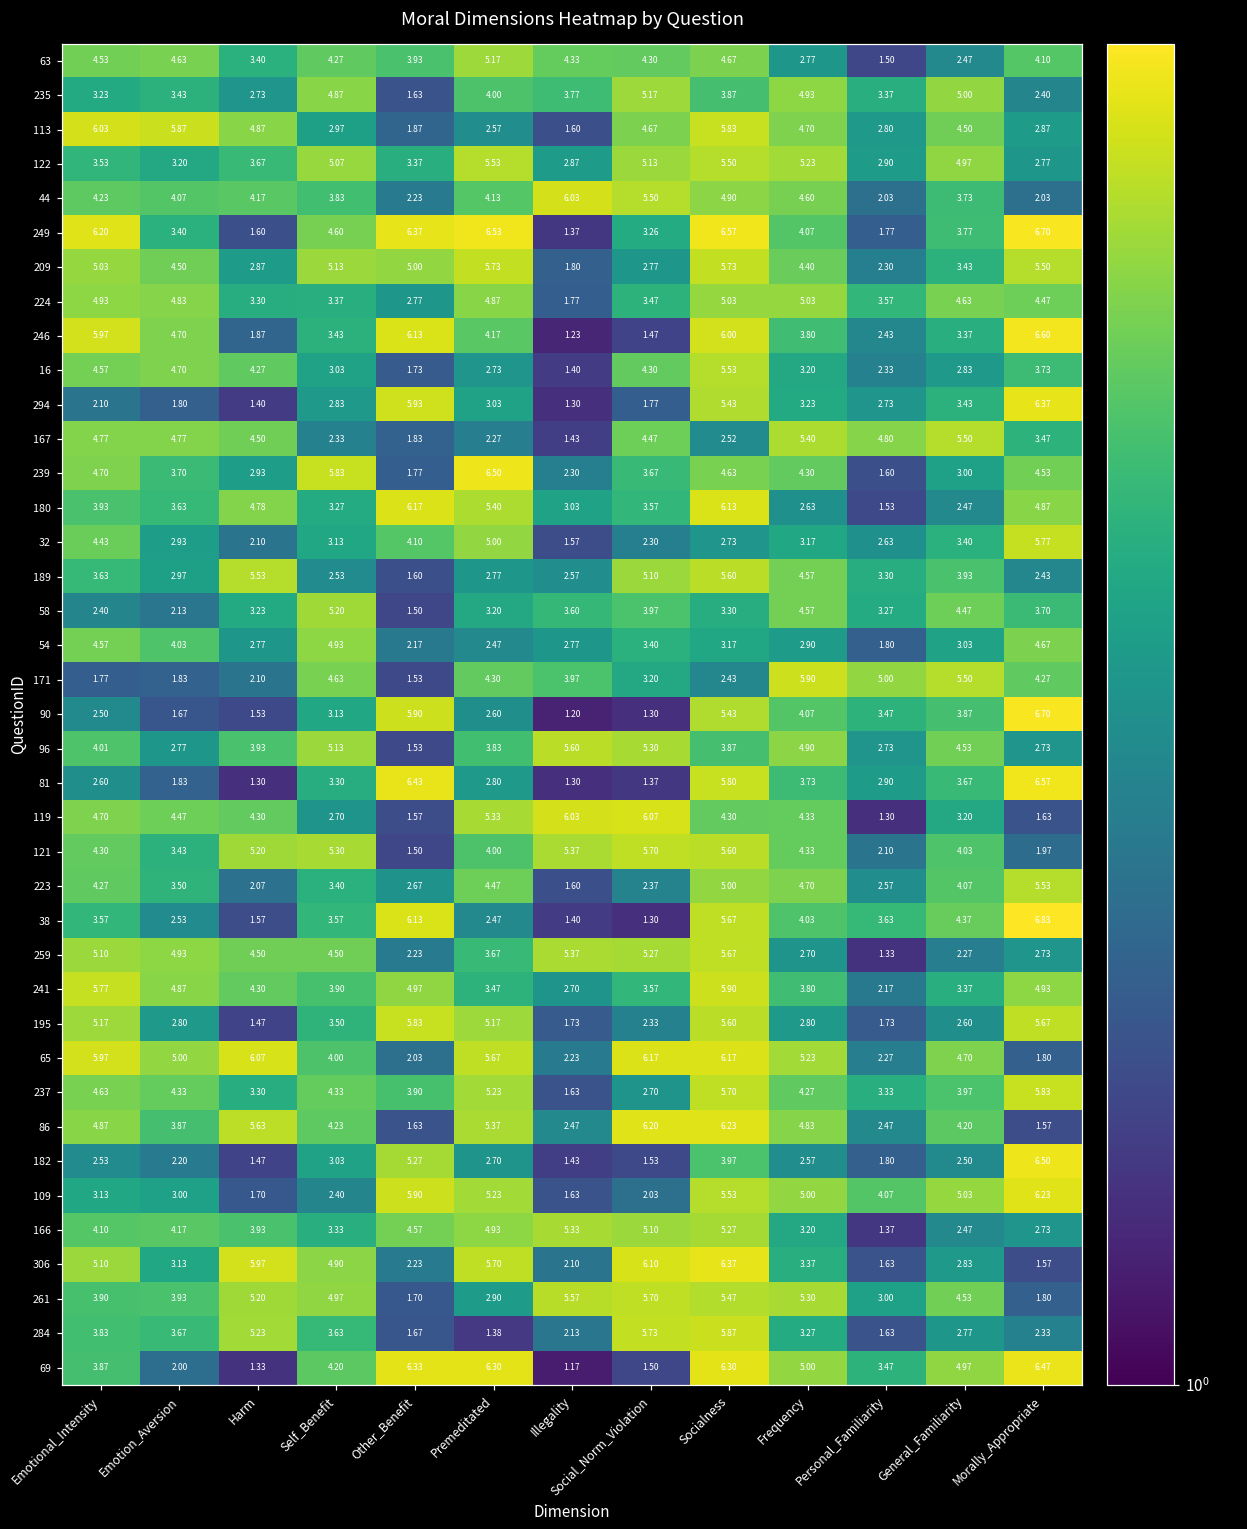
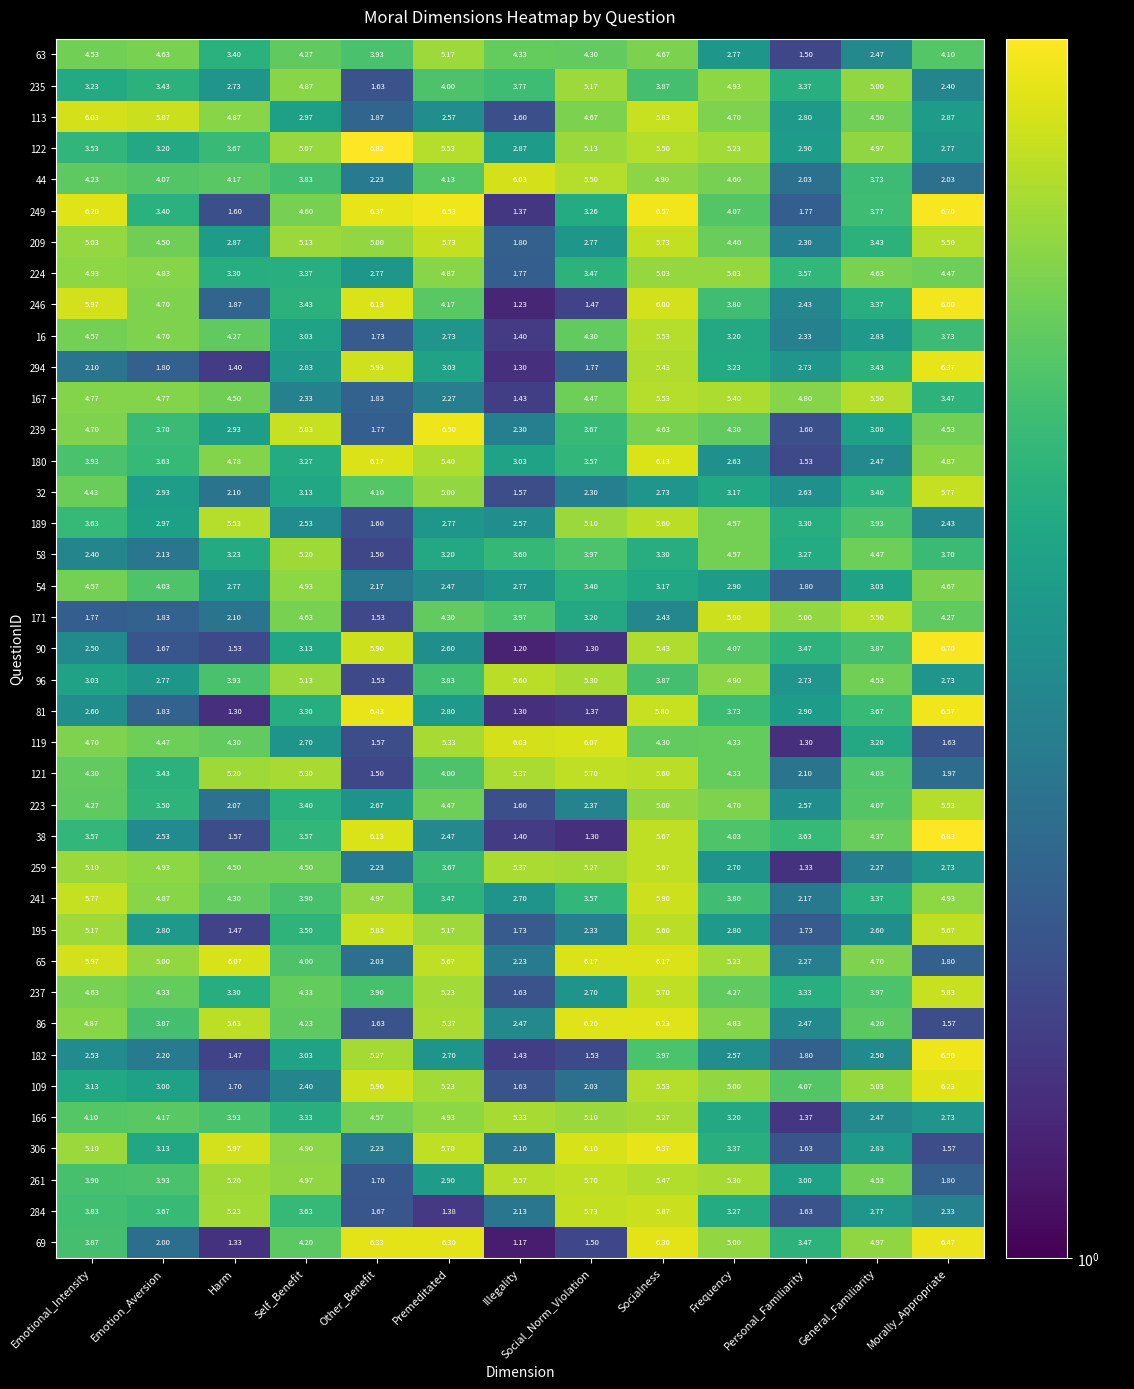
122, Other_Benefit: 3.37 -> 6.82
167, Socialness: 2.52 -> 5.53
96, Emotional_Intensity: 4.01 -> 3.03
